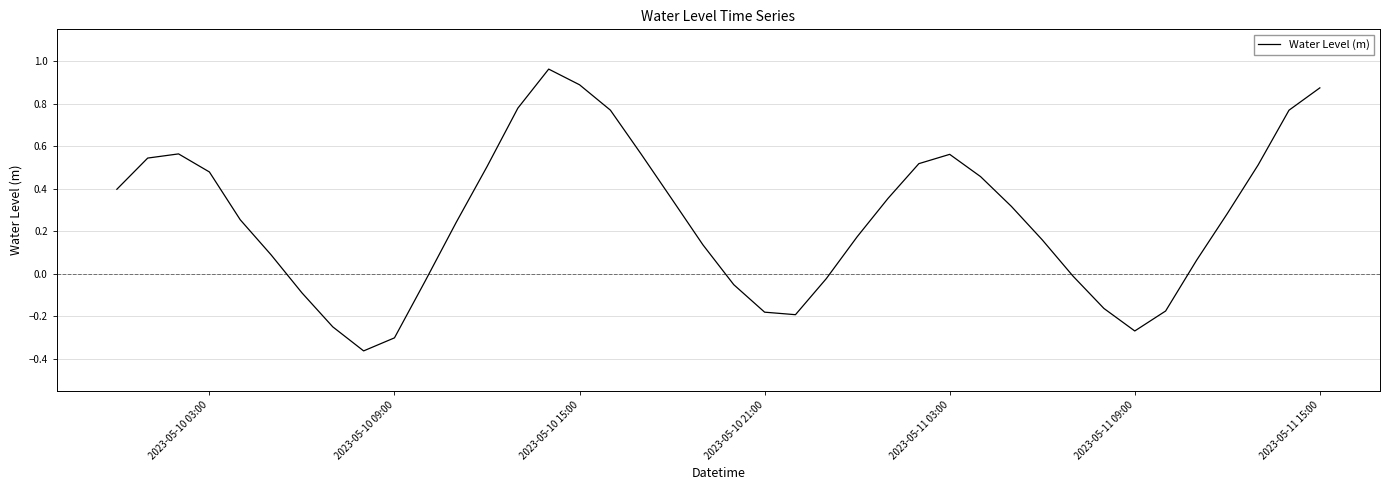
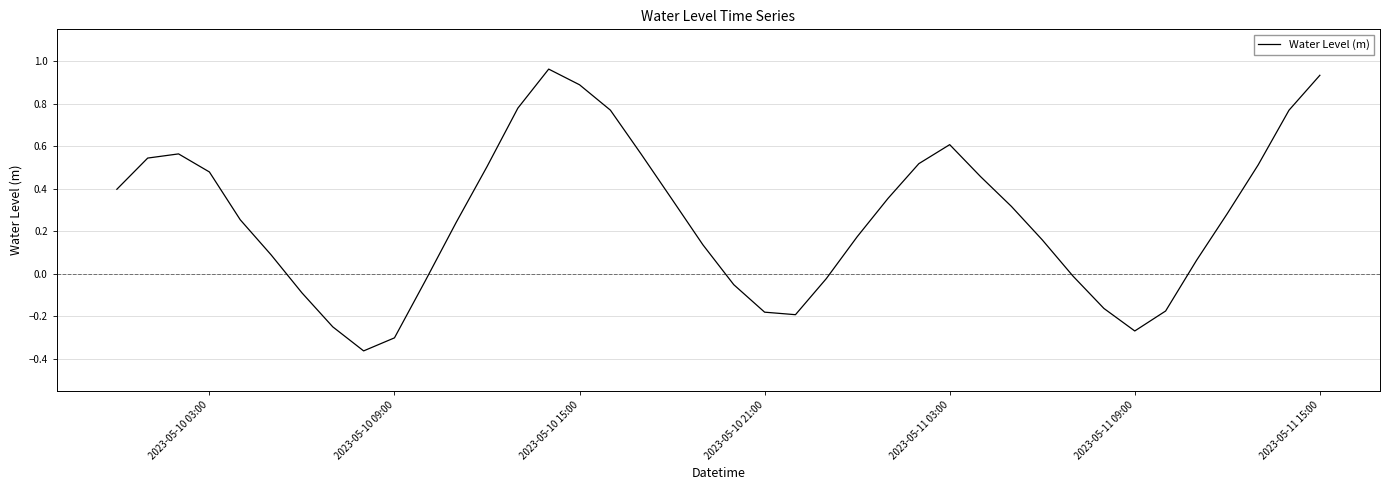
2023-05-11 03:00: 0.56 -> 0.61
2023-05-11 15:00: 0.87 -> 0.93
